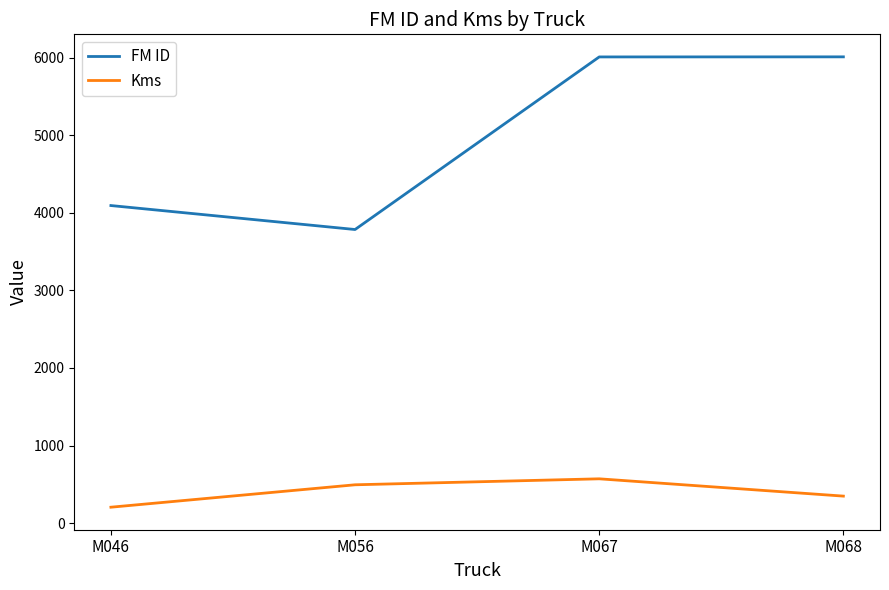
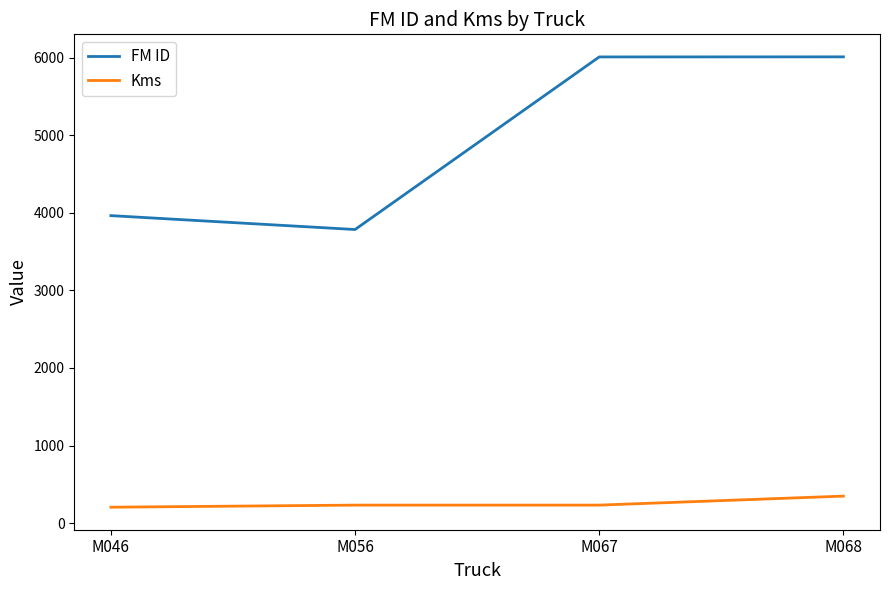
FM ID, M046: 4100 -> 4000
Kms, M056: 500 -> 200
Kms, M067: 600 -> 200
